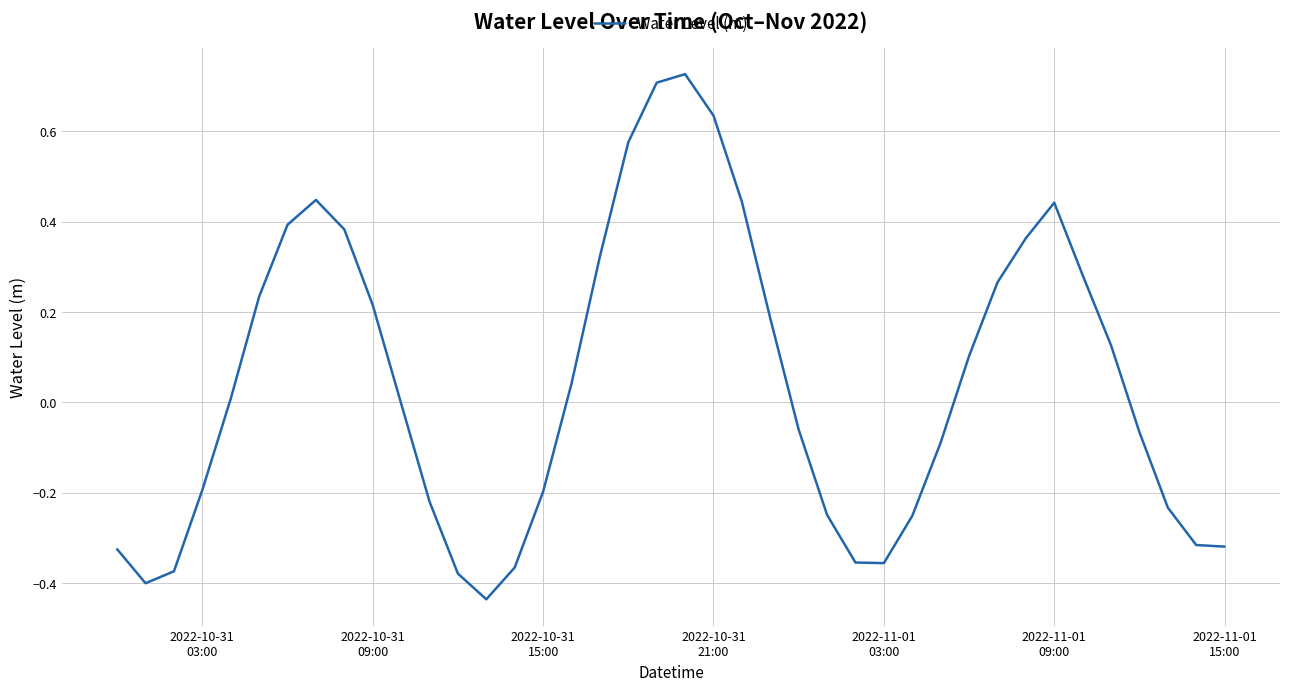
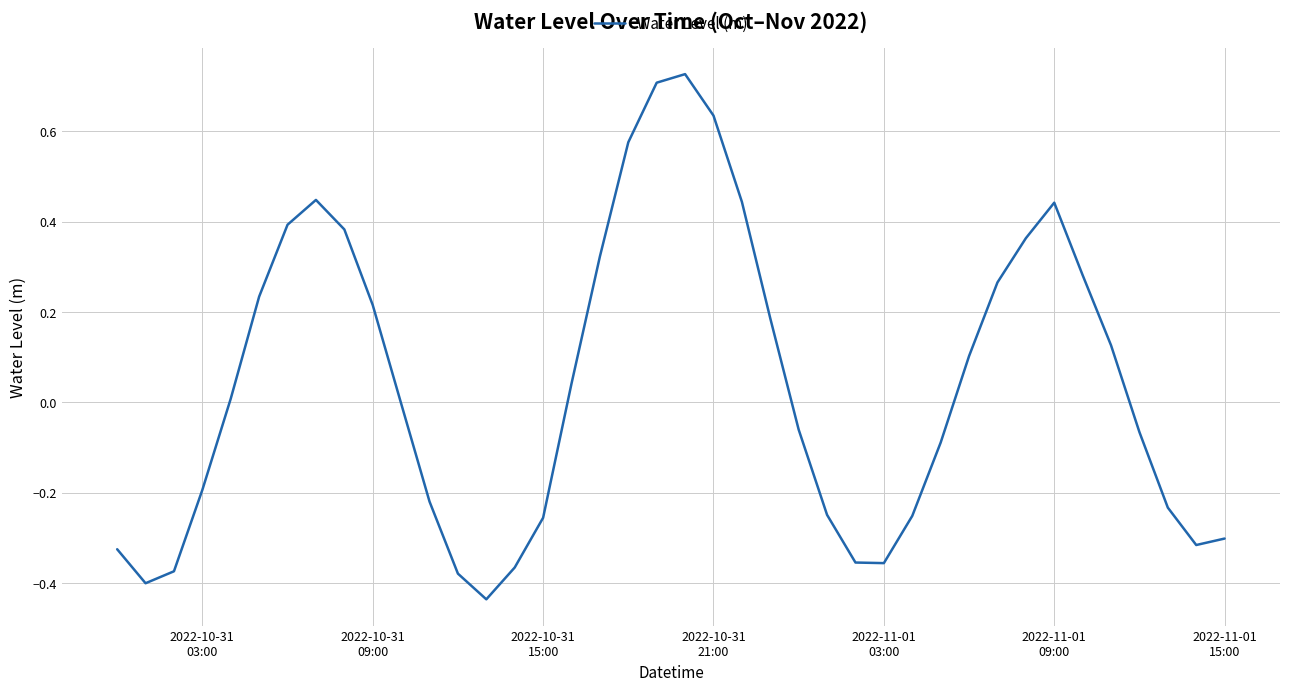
2022-10-31 15:00: -0.20 -> -0.26
2022-11-01 15:00: -0.32 -> -0.30
